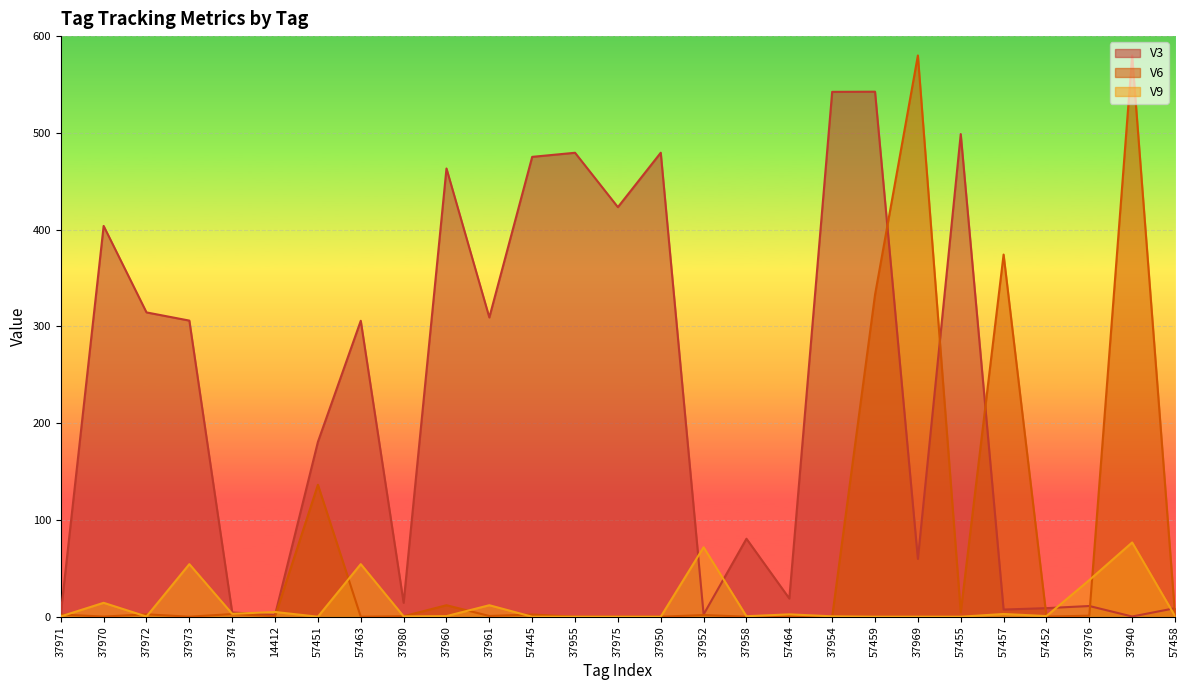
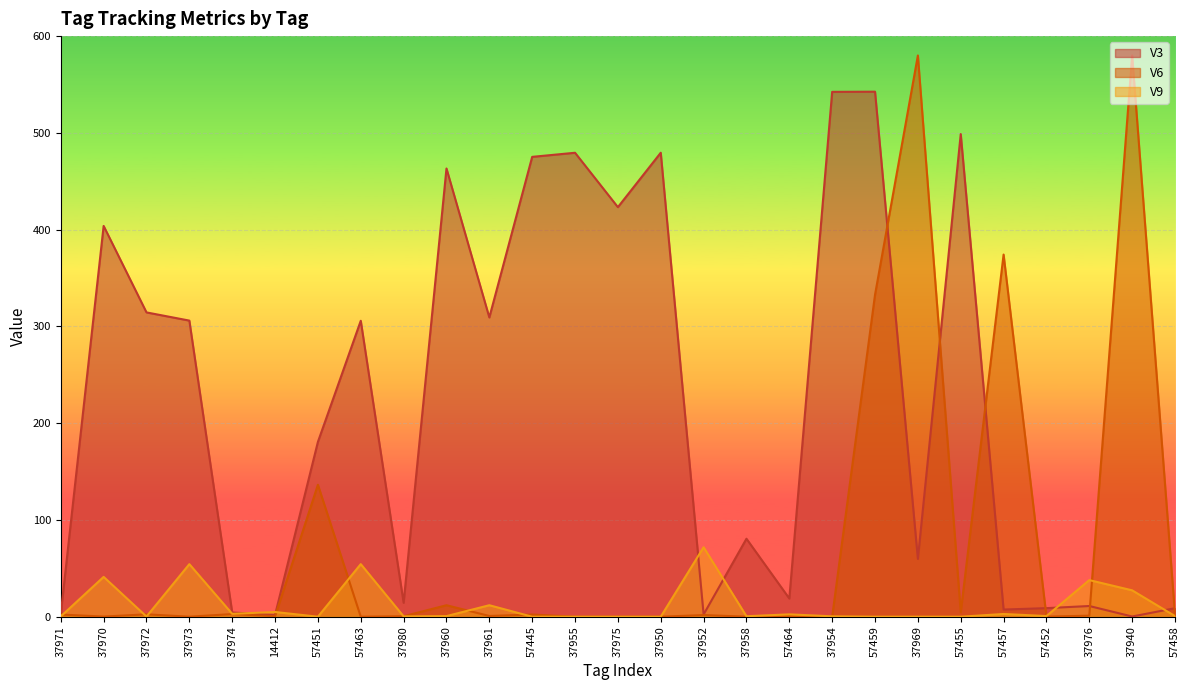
V9, 37970: 10 -> 40
V9, 37940: 80 -> 30
